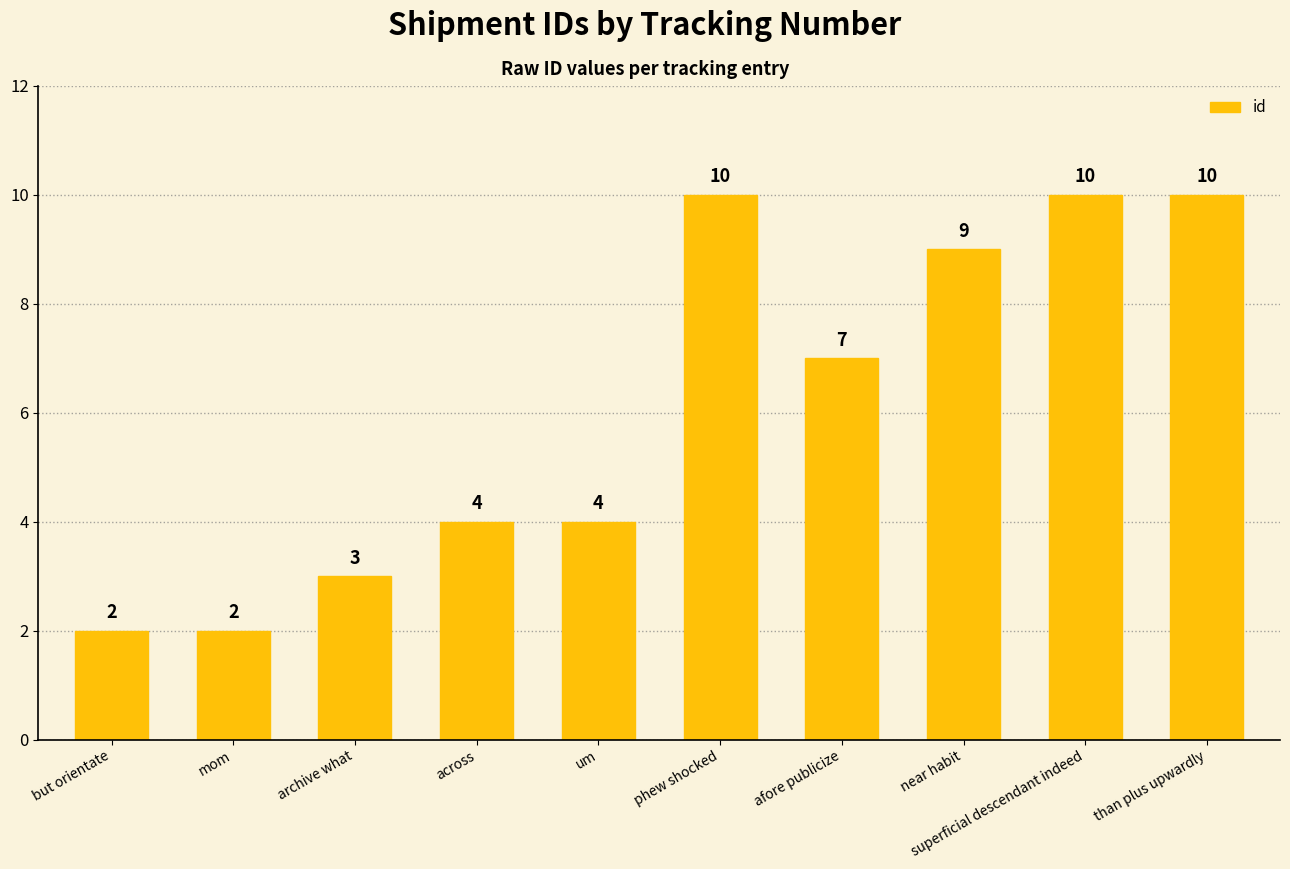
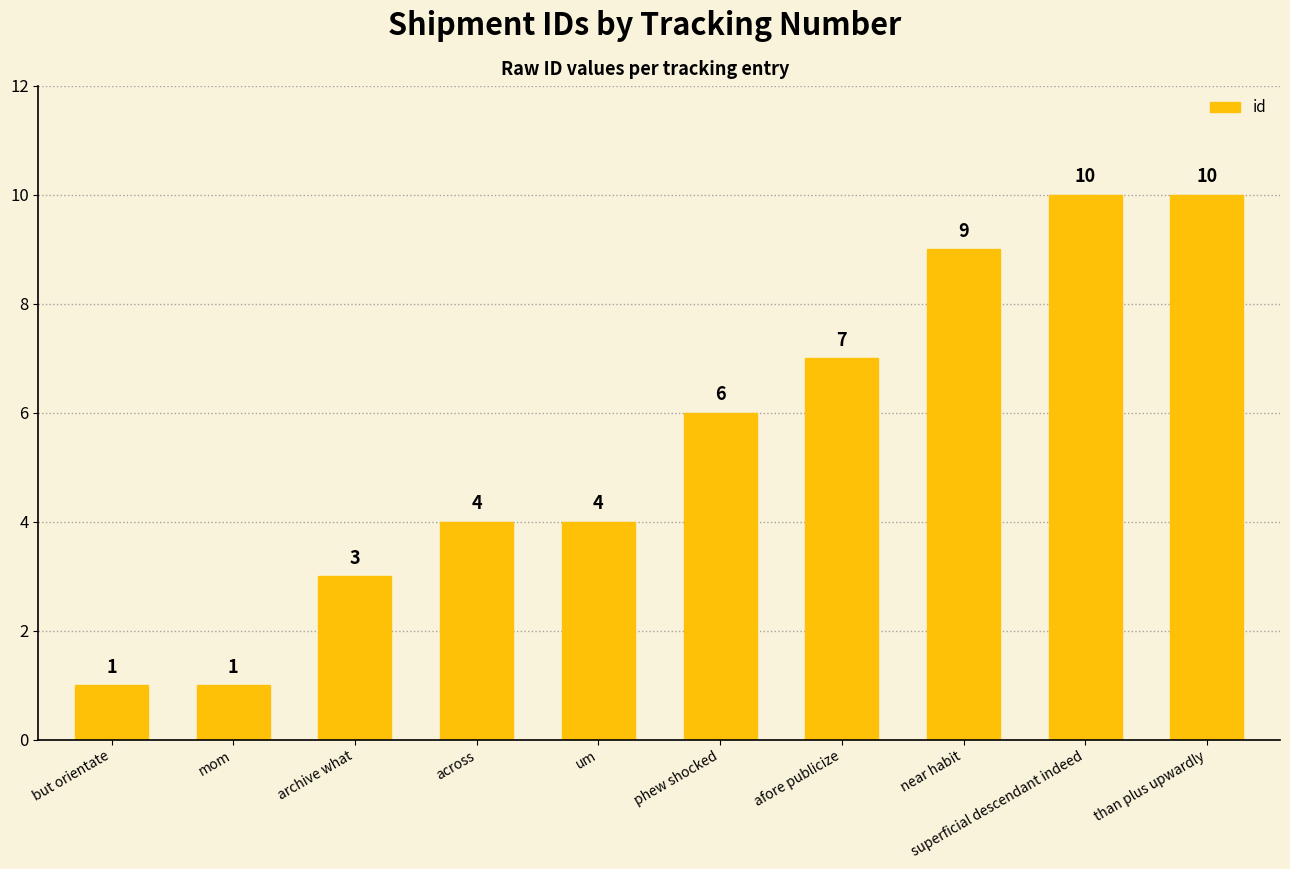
but orientate: 2 -> 1
mom: 2 -> 1
phew shocked: 10 -> 6
